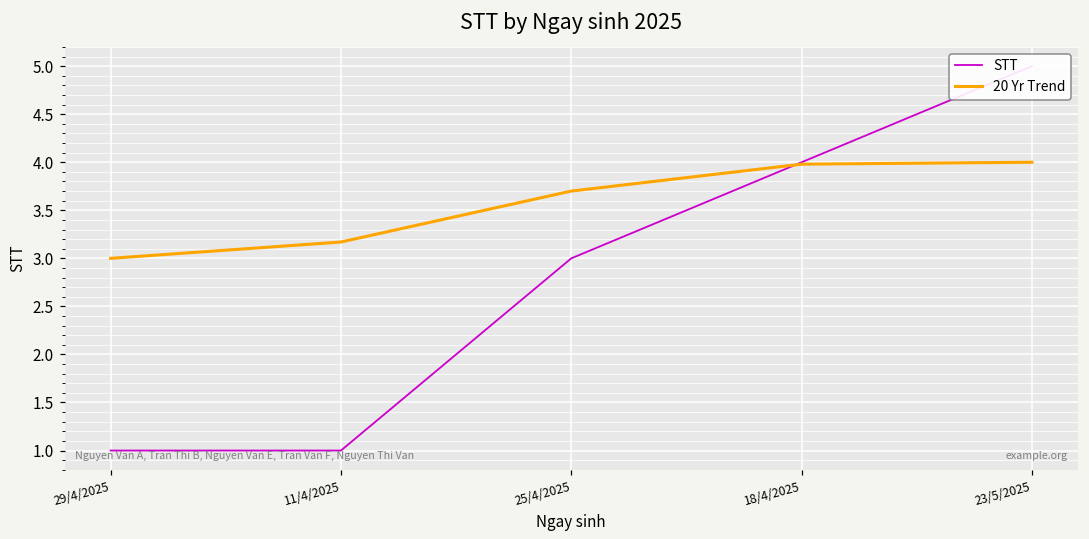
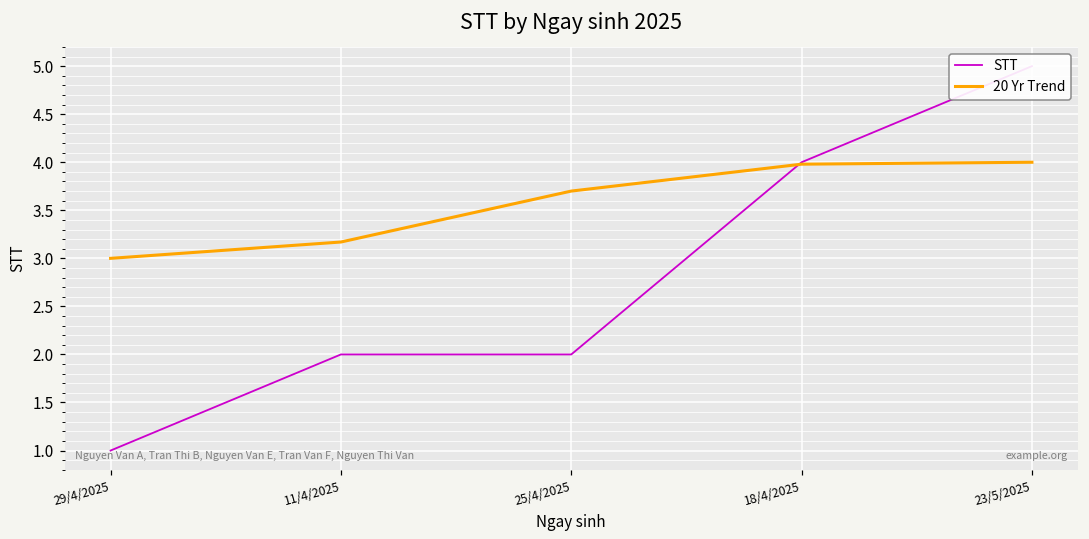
STT, 11/4/2025: 1 -> 2
STT, 25/4/2025: 3 -> 2
